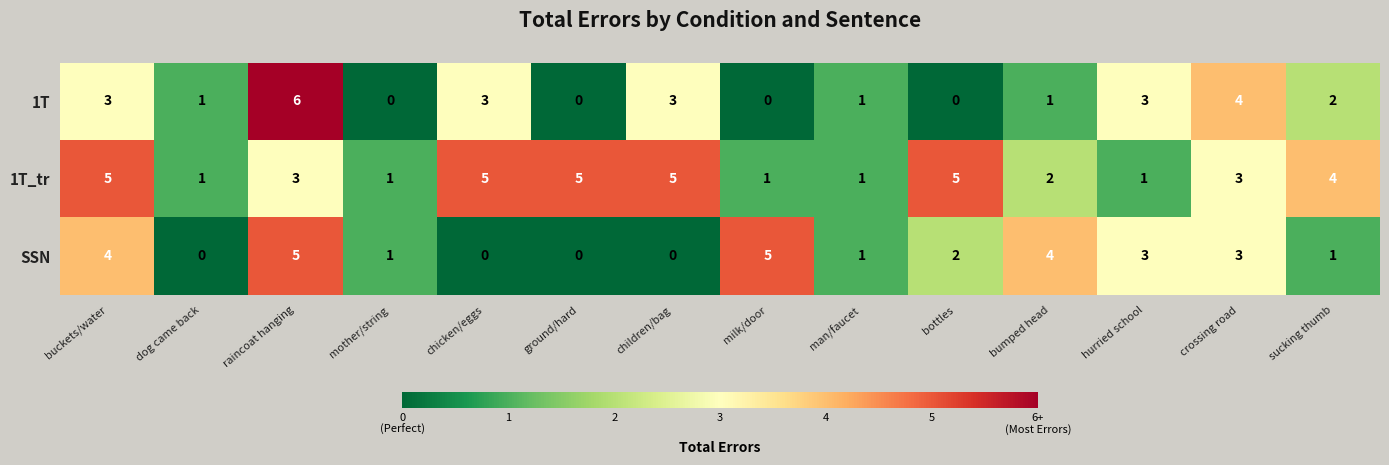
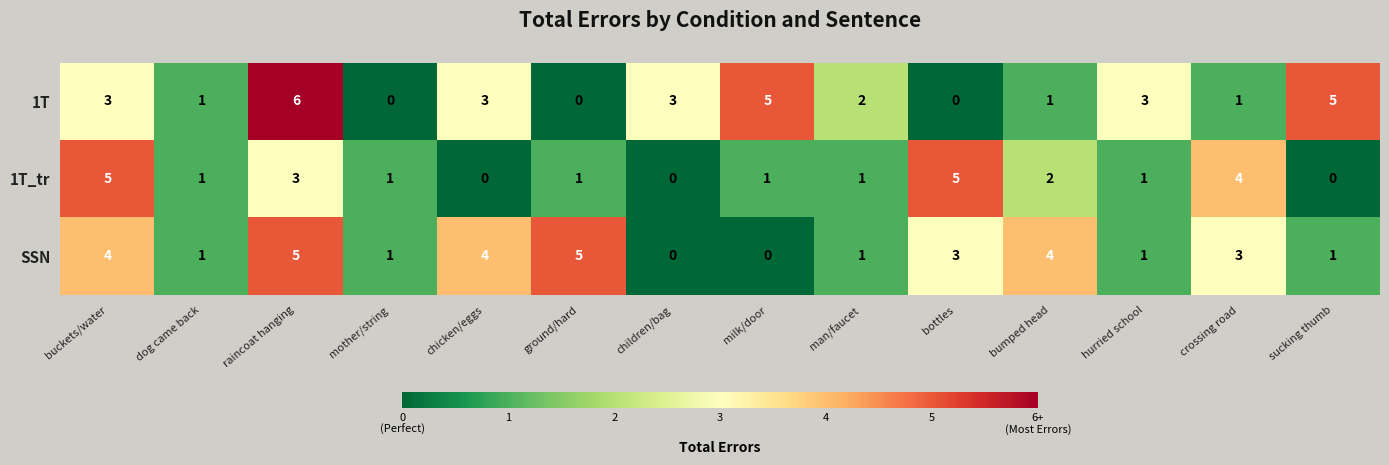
1T, milk/door: 0 -> 5
1T, man/faucet: 1 -> 2
1T, crossing road: 4 -> 1
1T, sucking thumb: 2 -> 5
1T_tr, chicken/eggs: 5 -> 0
1T_tr, ground/hard: 5 -> 1
1T_tr, children/bag: 5 -> 0
1T_tr, crossing road: 3 -> 4
1T_tr, sucking thumb: 4 -> 0
SSN, dog came back: 0 -> 1
SSN, chicken/eggs: 0 -> 4
SSN, ground/hard: 0 -> 5
SSN, milk/door: 5 -> 0
SSN, bottles: 2 -> 3
SSN, hurried school: 3 -> 1
